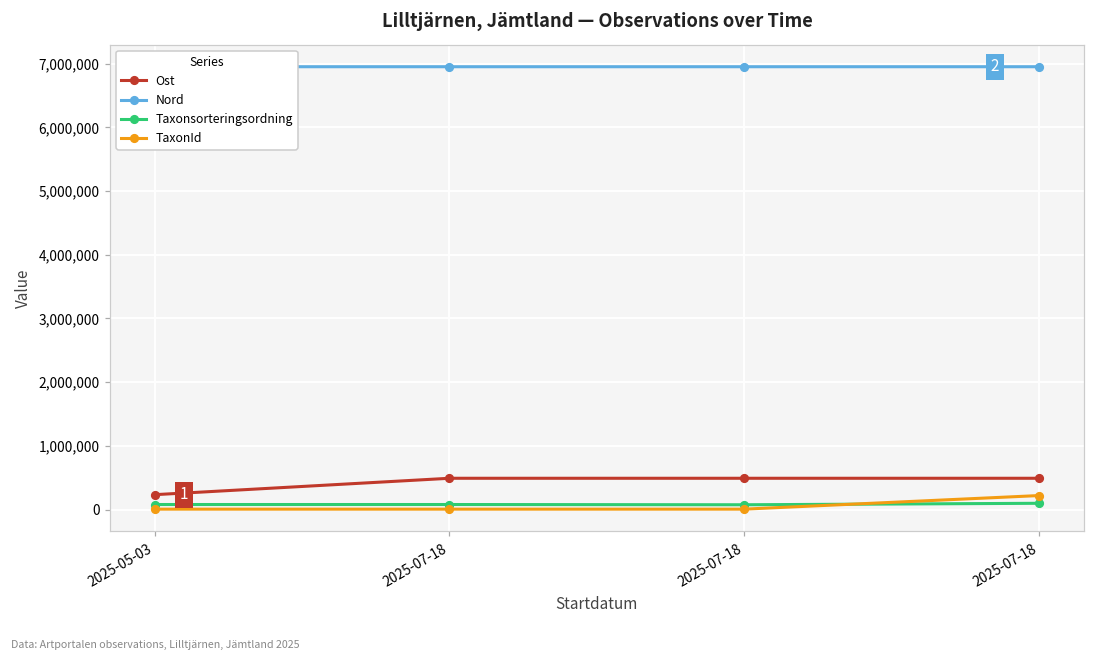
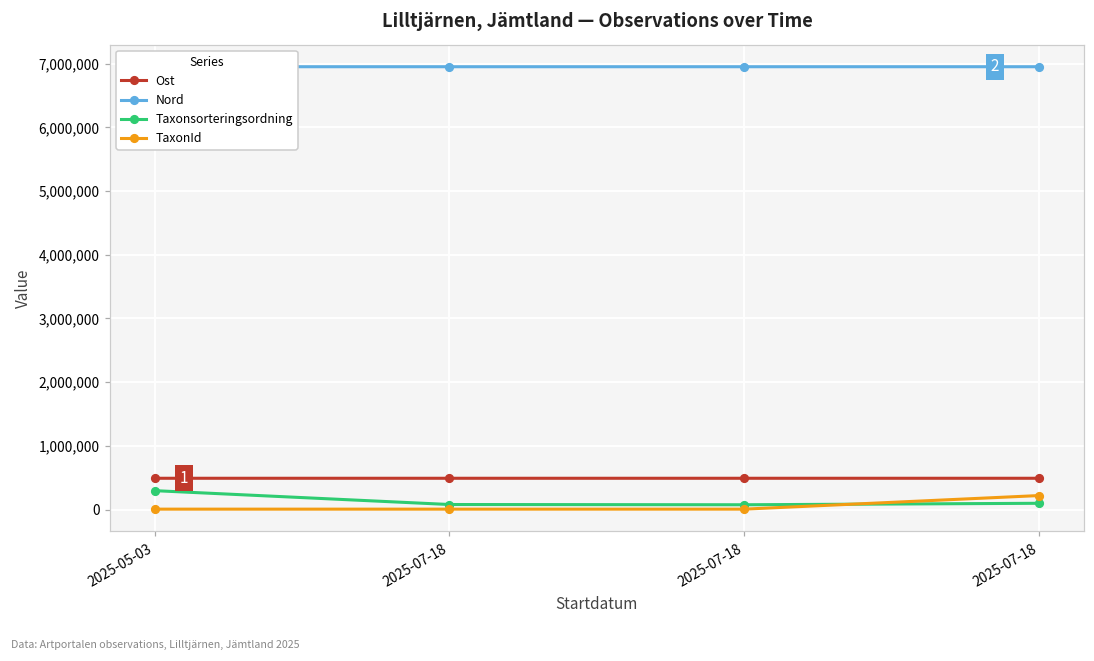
Ost, 2025-05-03: 200,000 -> 500,000
Taxonsorteringsordning, 2025-05-03: 100,000 -> 300,000
